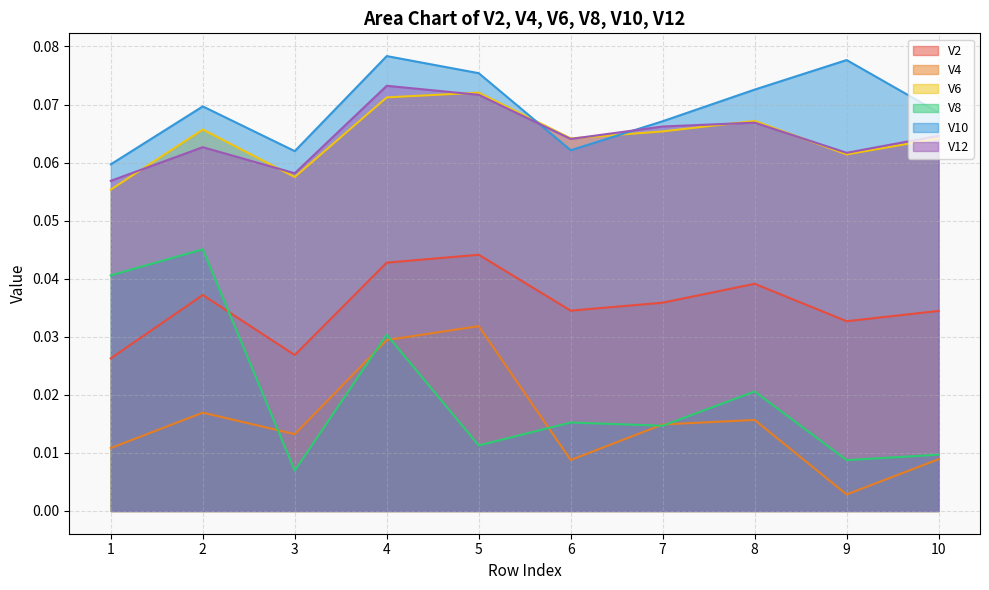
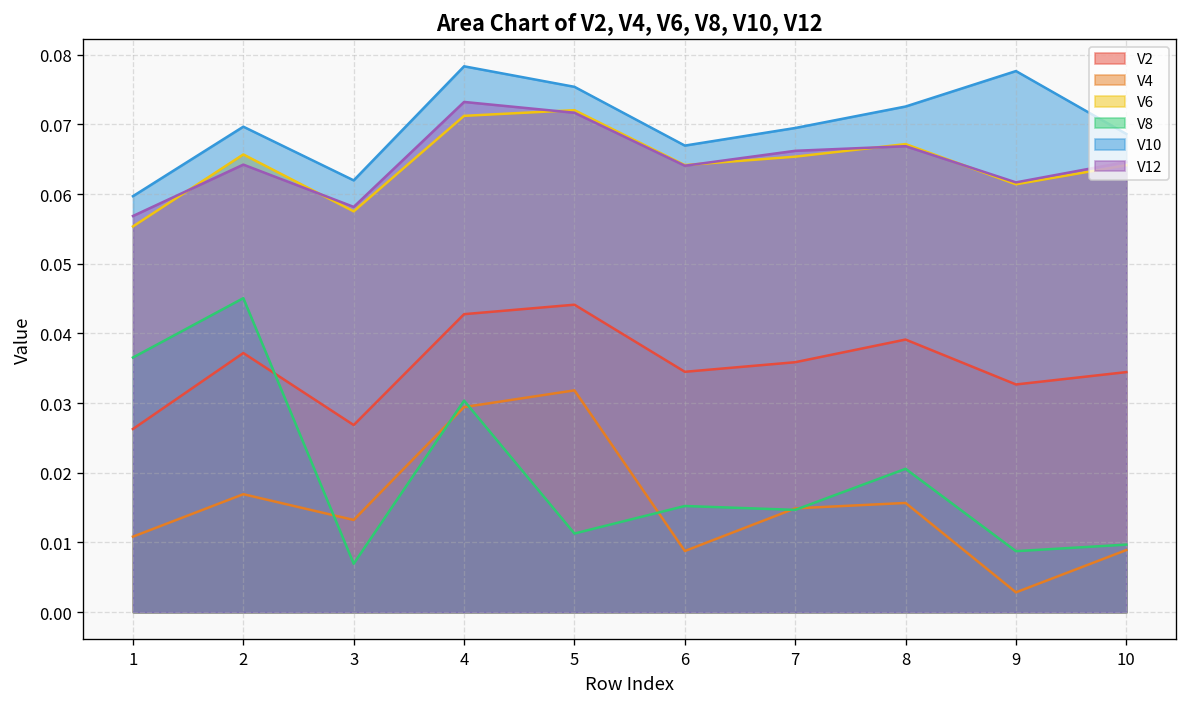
V8, 1: 0.041 -> 0.037
V12, 2: 0.063 -> 0.064
V10, 6: 0.062 -> 0.067
V10, 7: 0.067 -> 0.069
